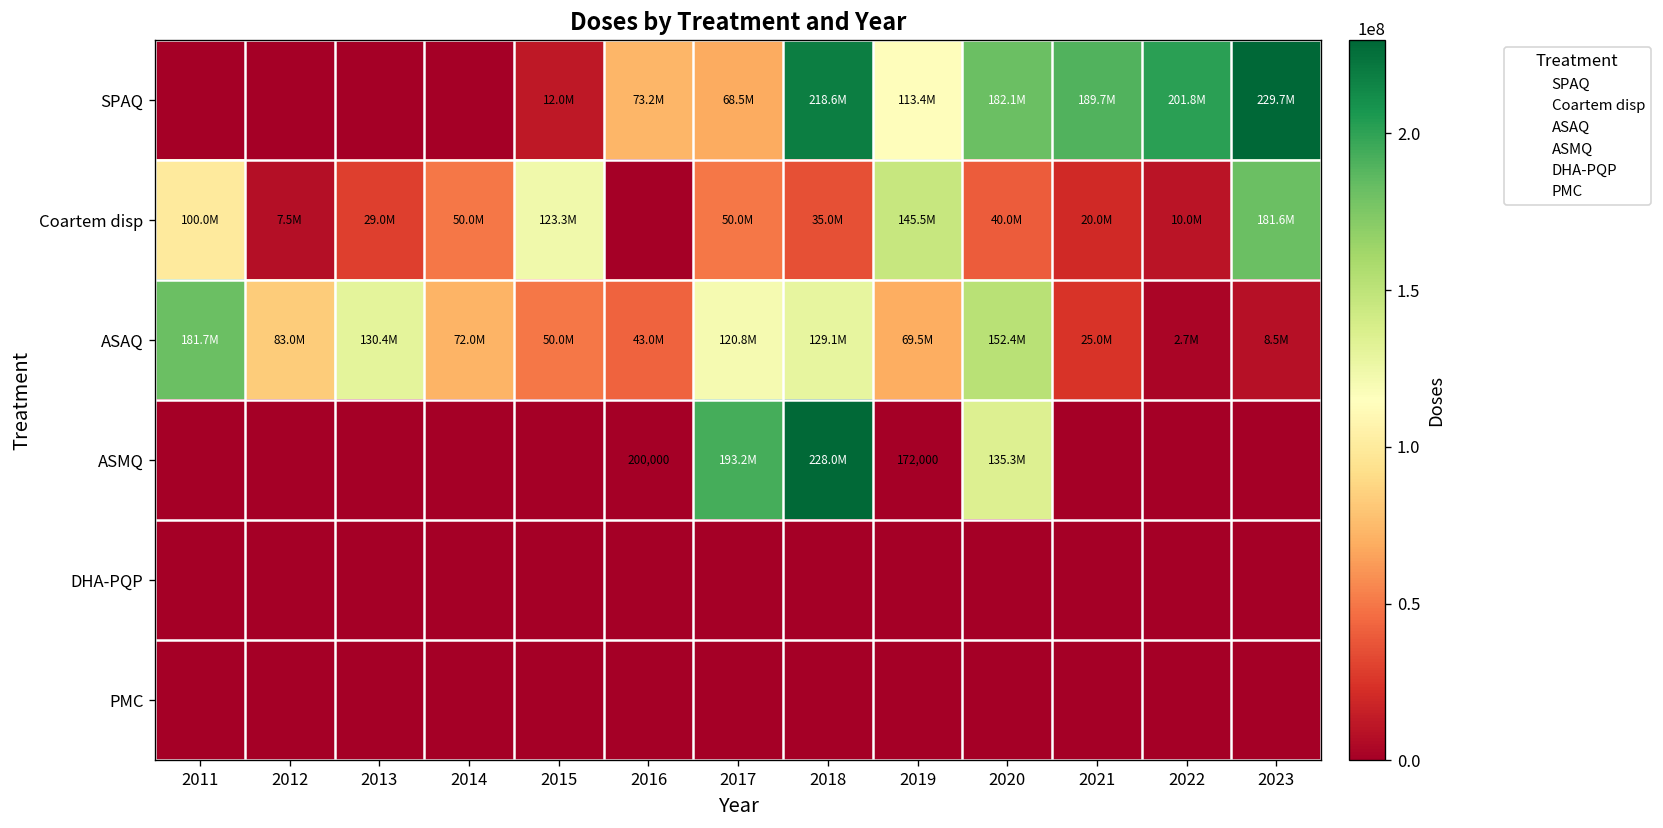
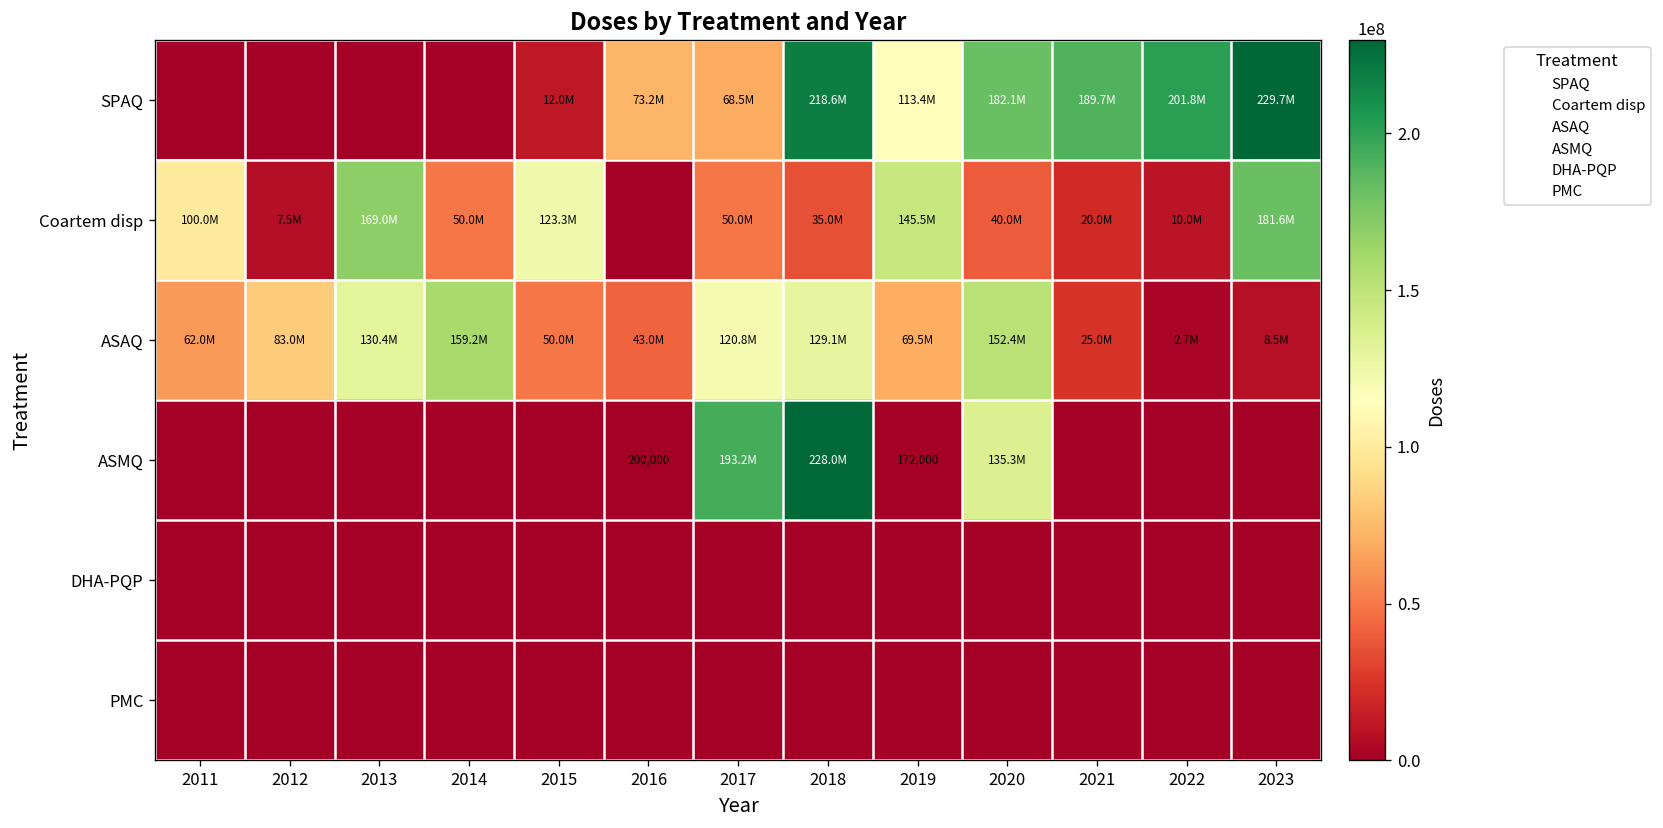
Coartem disp, 2013: 29.0M -> 169.0M
ASAQ, 2011: 181.7M -> 62.0M
ASAQ, 2014: 72.0M -> 159.2M
